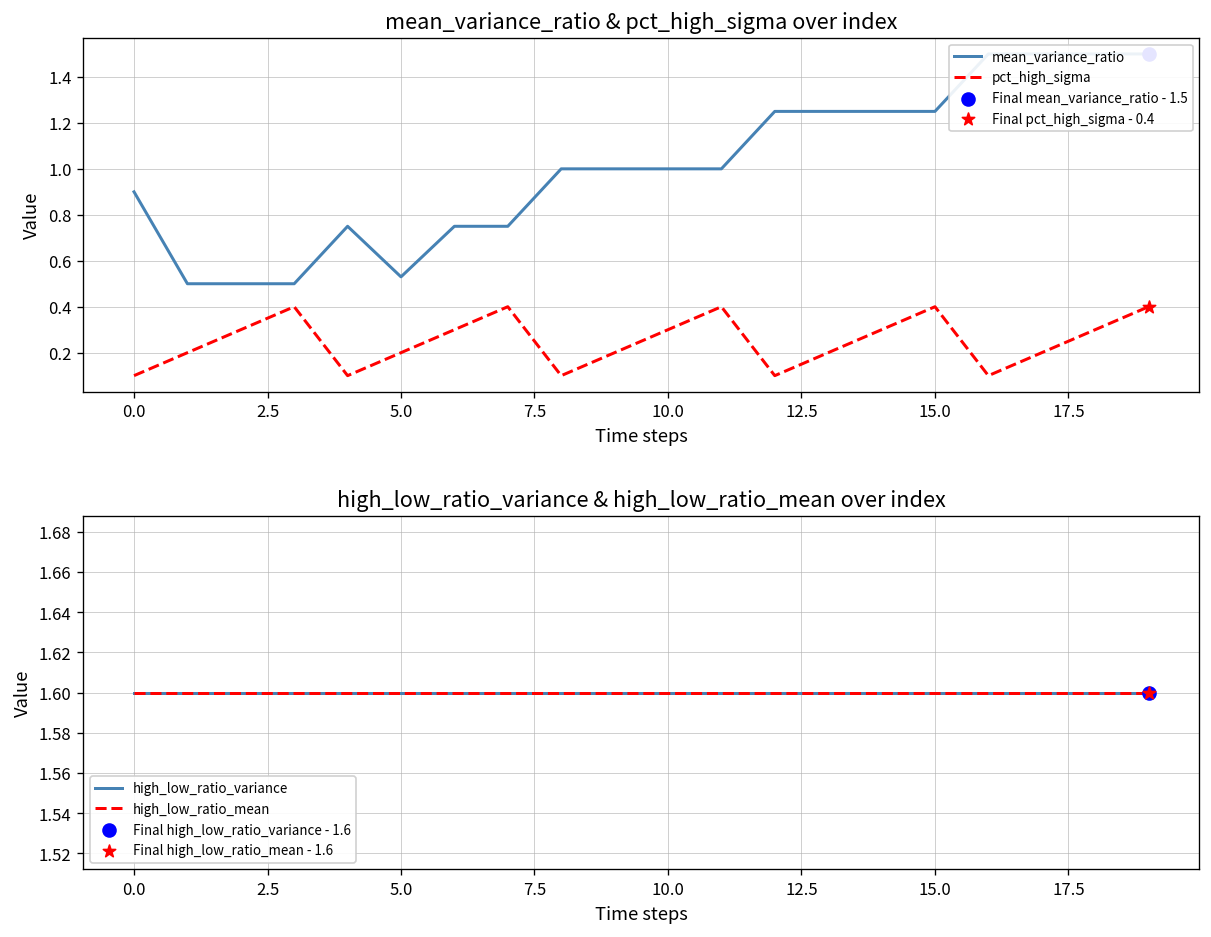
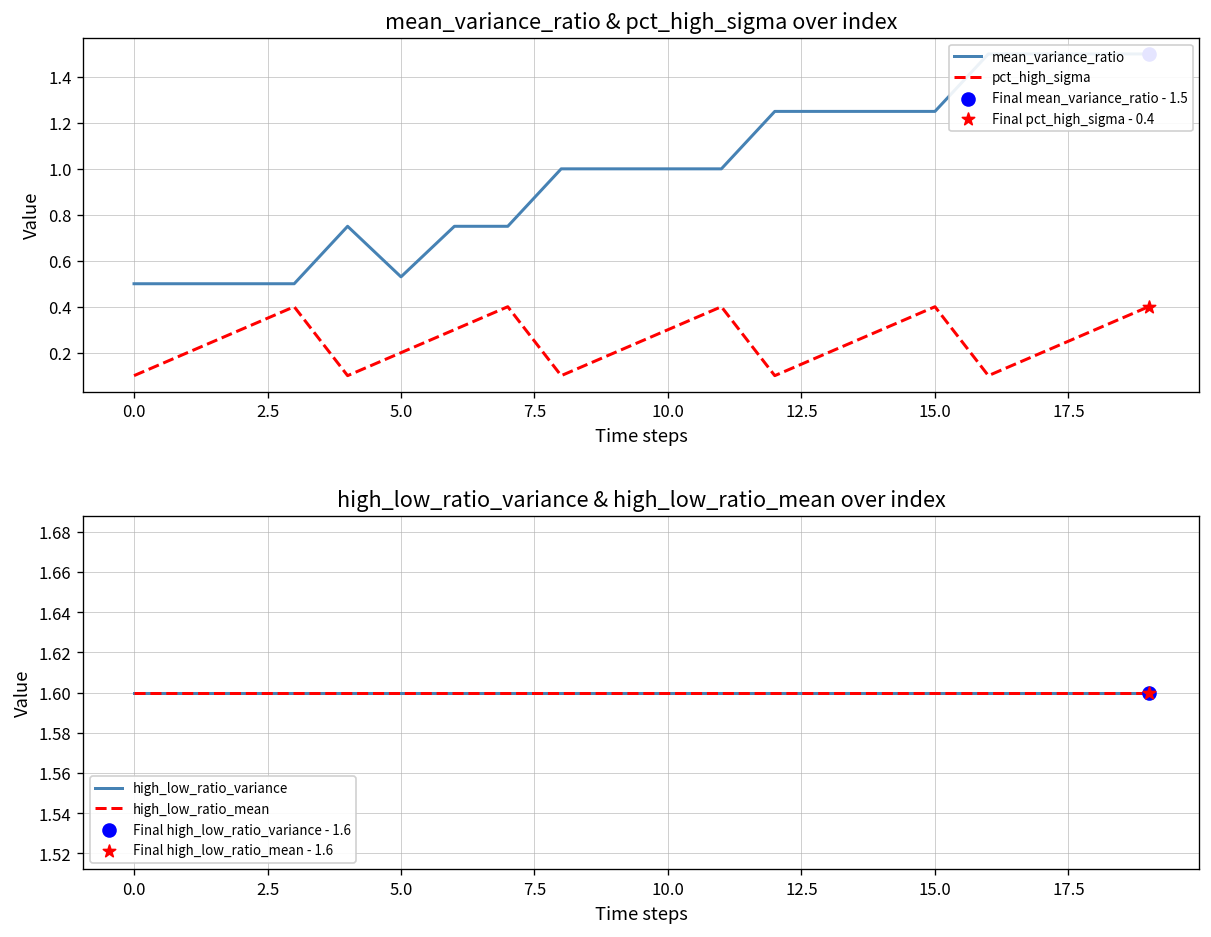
mean_variance_ratio & pct_high_sigma over index, mean_variance_ratio, 0.0: 0.9 -> 0.5
